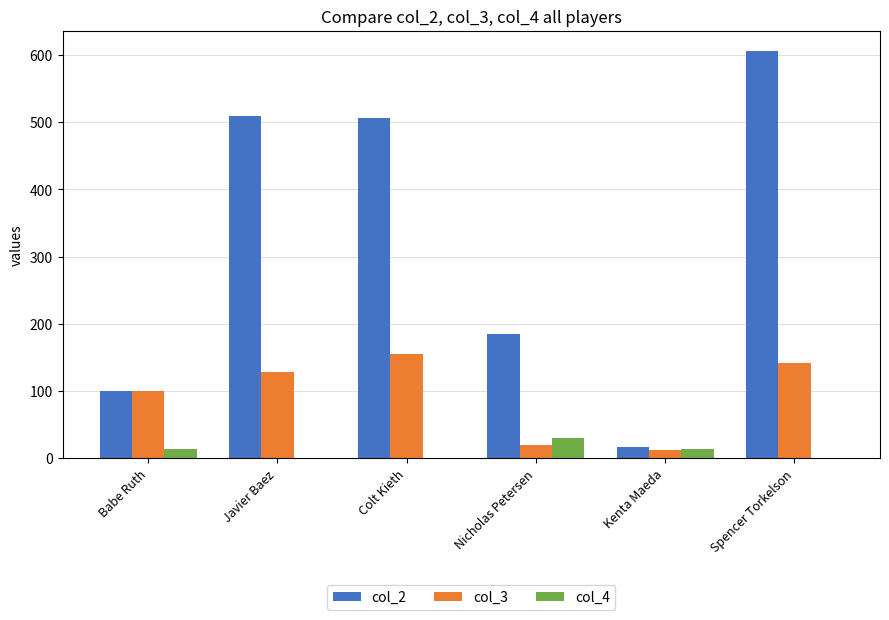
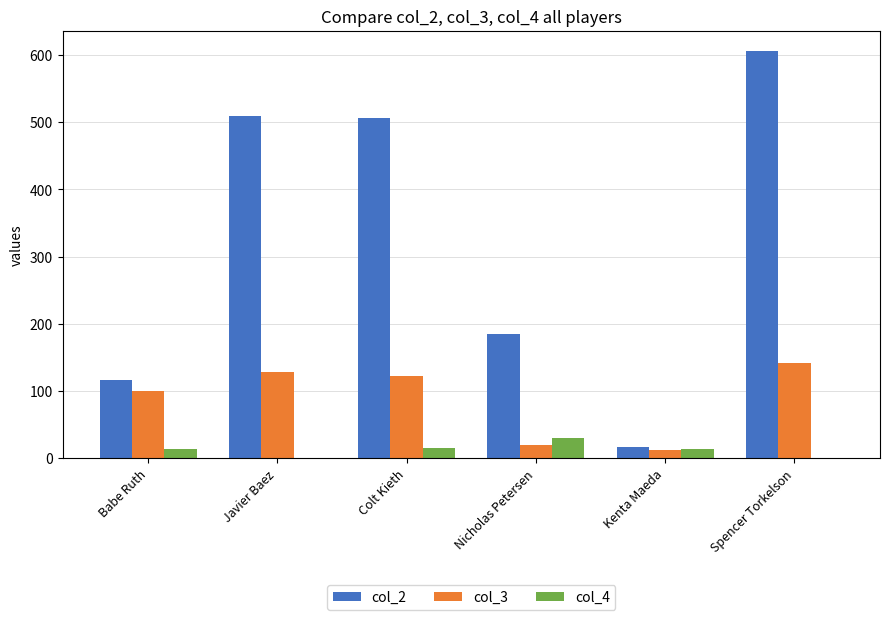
col_2, Babe Ruth: 100 -> 120
col_3, Colt Kieth: 160 -> 120
col_4, Colt Kieth: 0 -> 10
